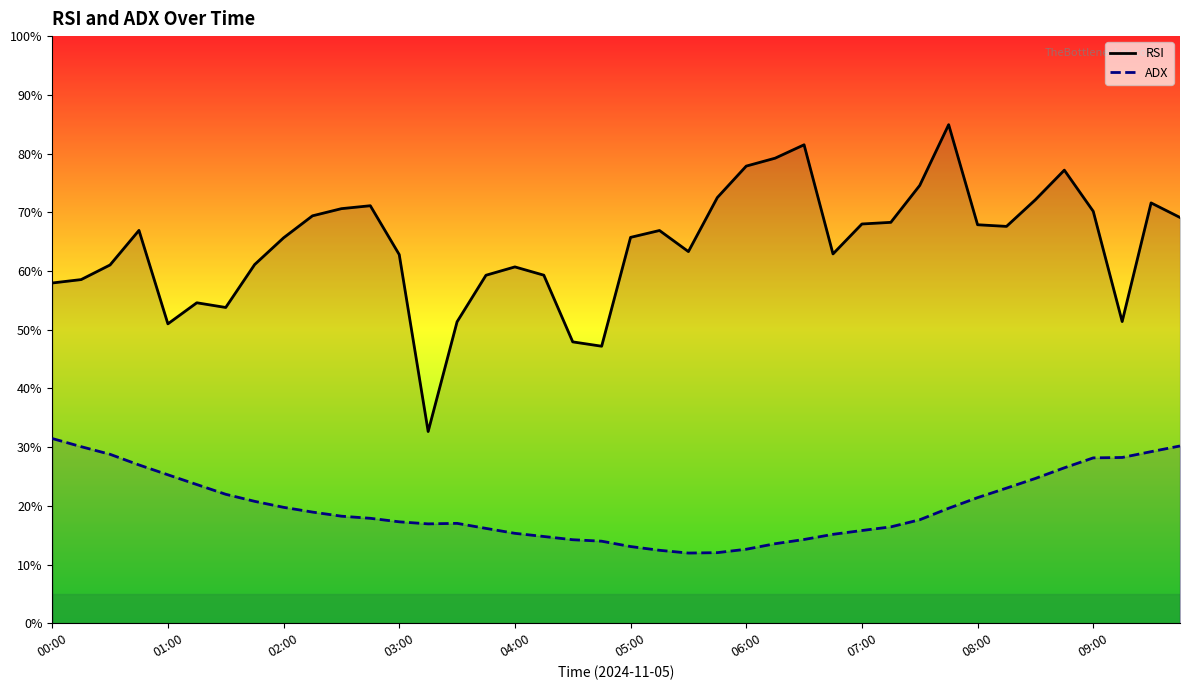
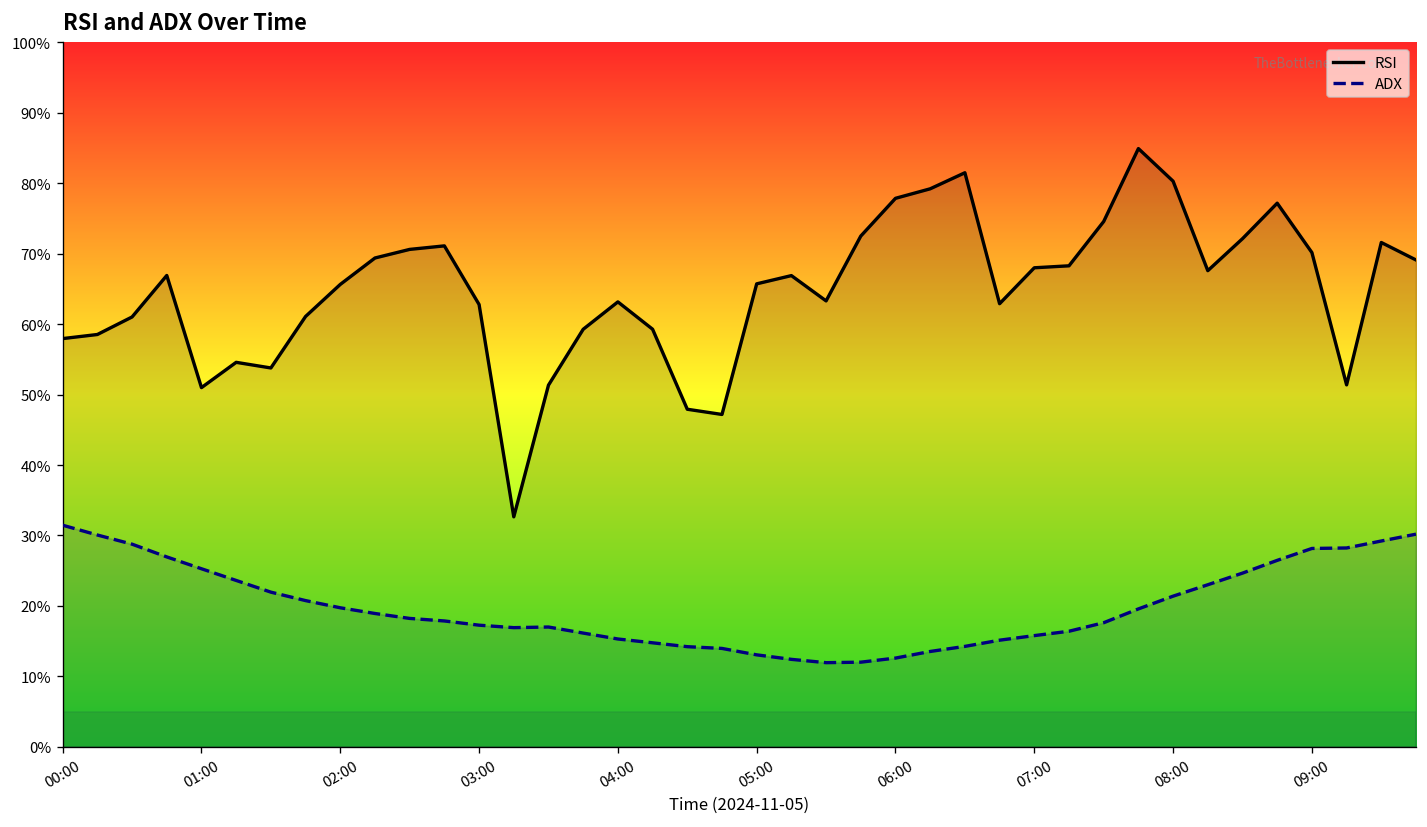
RSI, 04:00: 61% -> 63%
RSI, 08:00: 68% -> 80%
